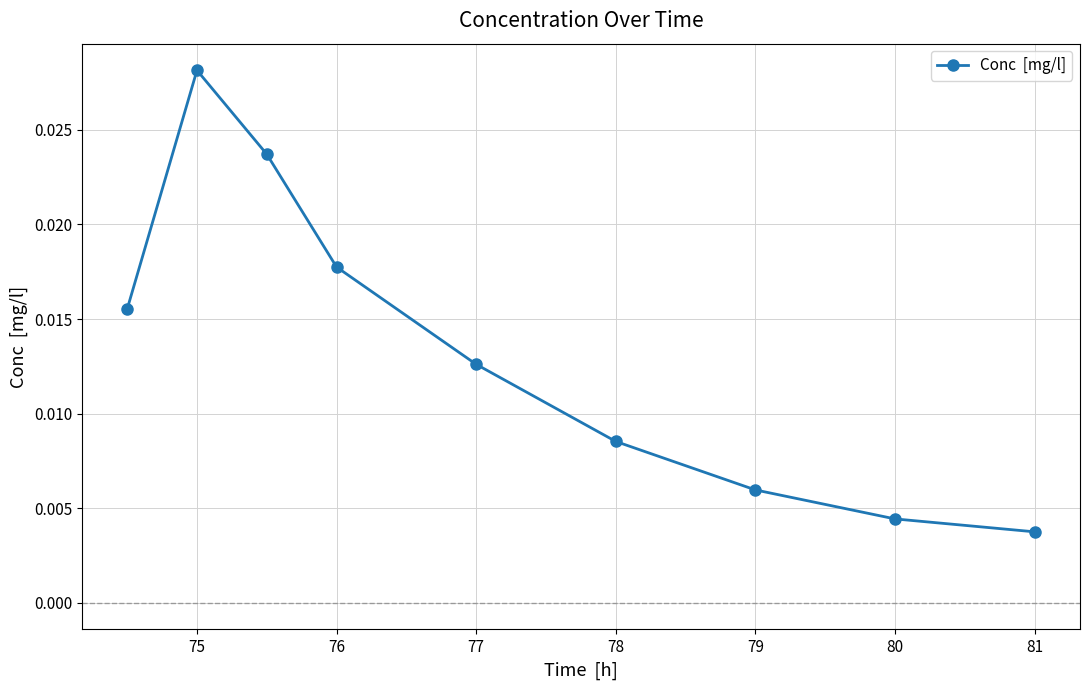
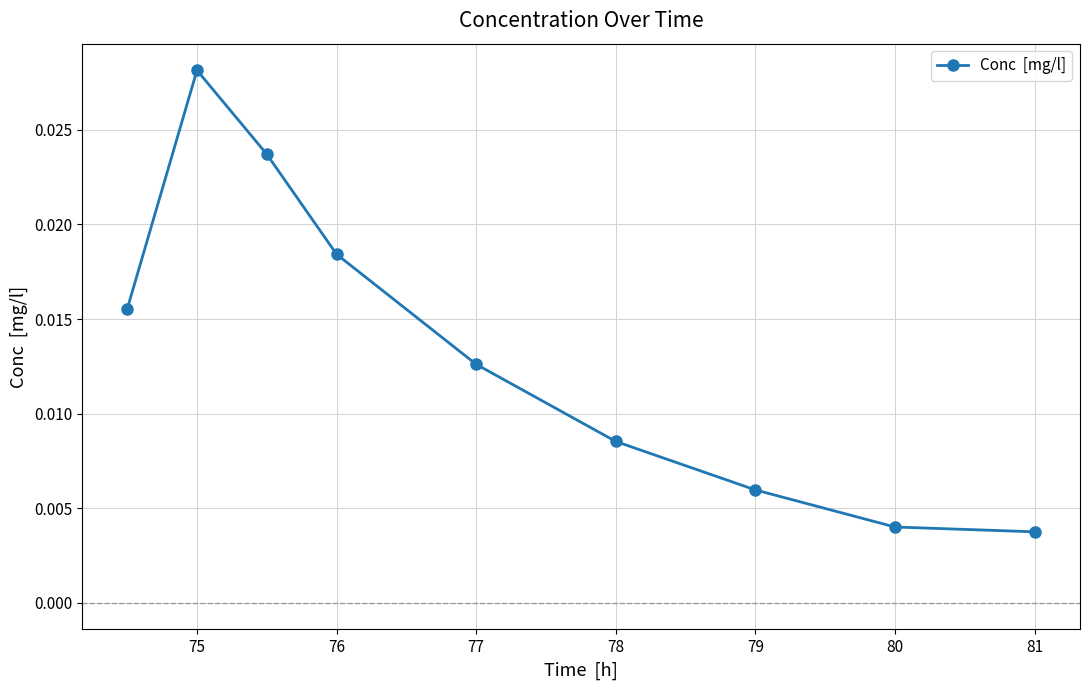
76: 0.0177 -> 0.0184
80: 0.0044 -> 0.0040
